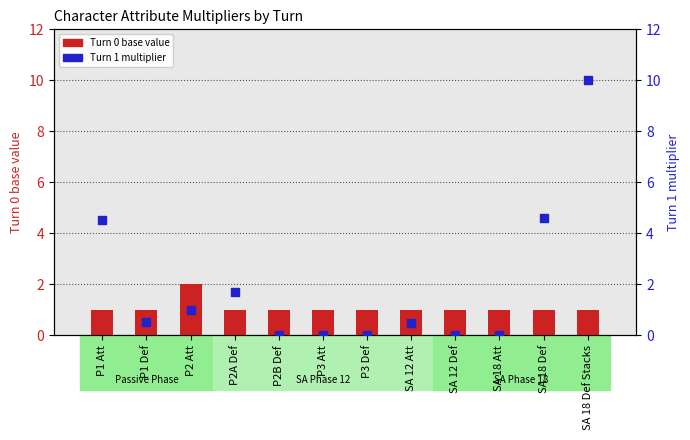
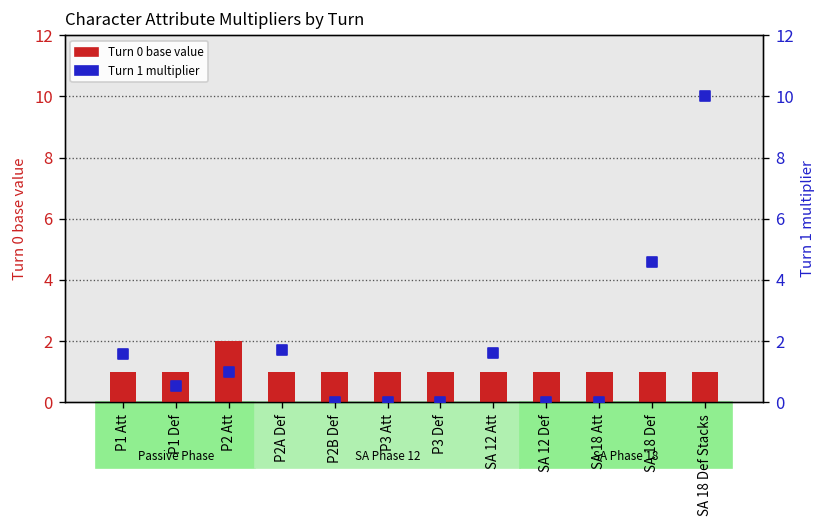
Turn 1 multiplier, P1 Att: 4.5 -> 1.6
Turn 1 multiplier, SA 12 Att: 0.5 -> 1.6
